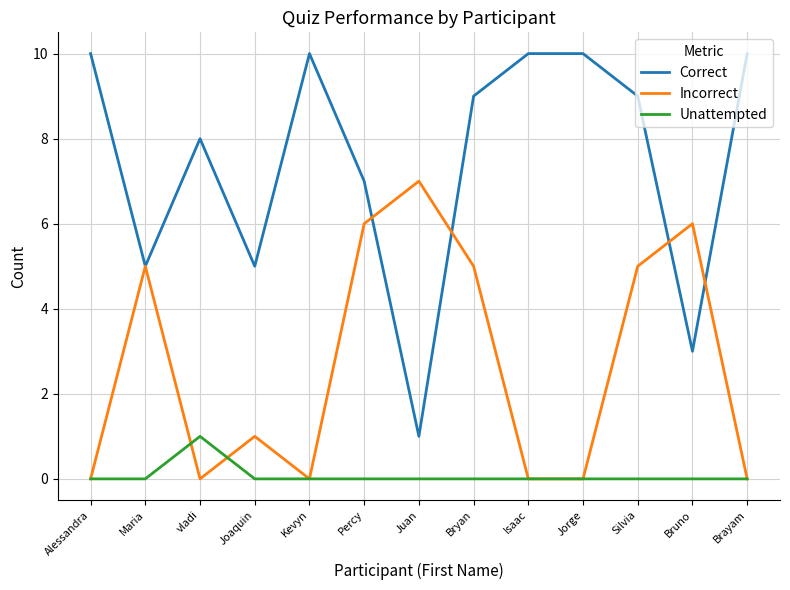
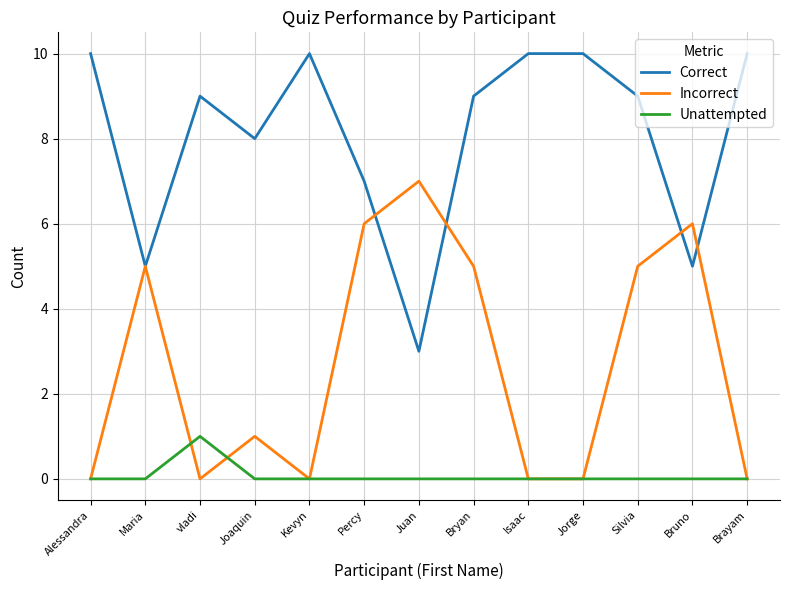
Correct, vladi: 8 -> 9
Correct, Joaquin: 5 -> 8
Correct, Juan: 1 -> 3
Correct, Bruno: 3 -> 5
